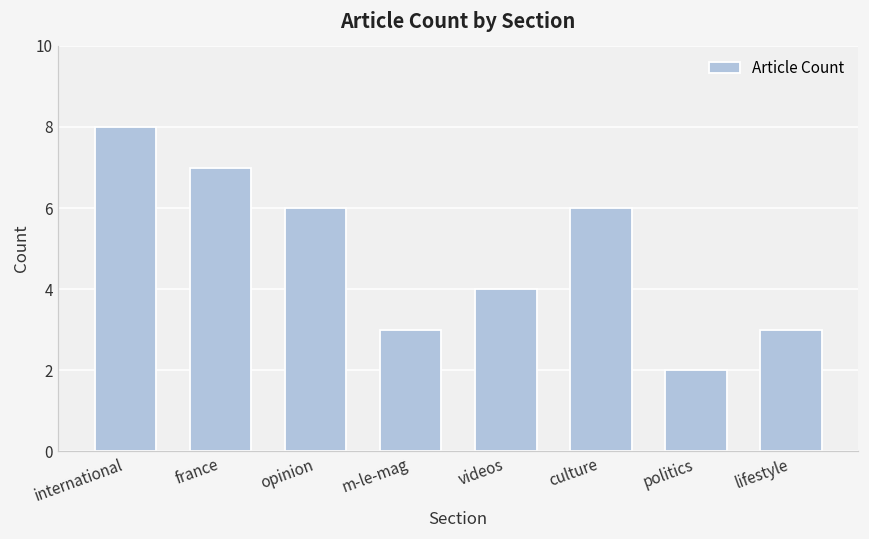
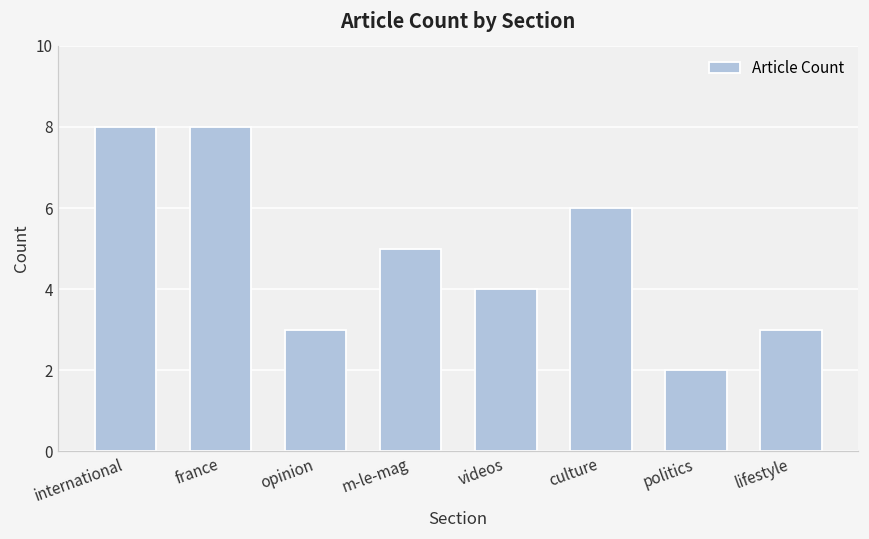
france: 7 -> 8
opinion: 6 -> 3
m-le-mag: 3 -> 5
